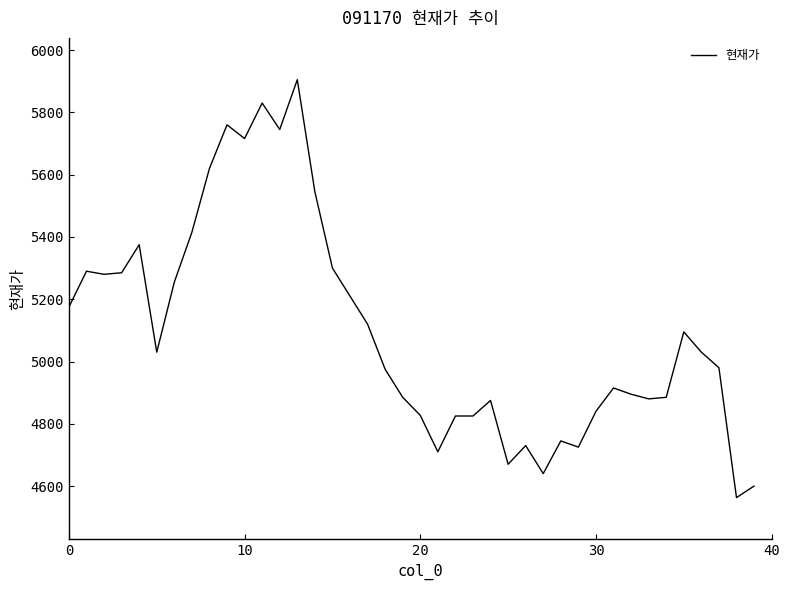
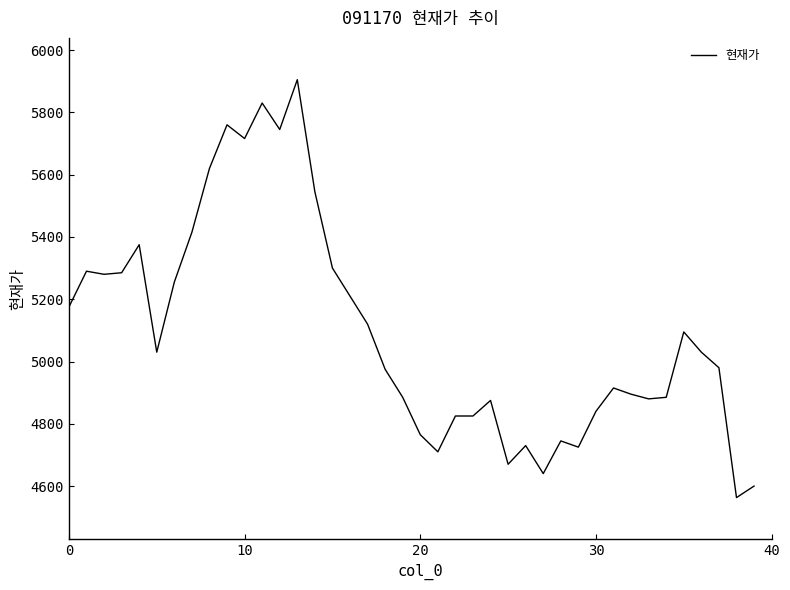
20: 4830 -> 4770
